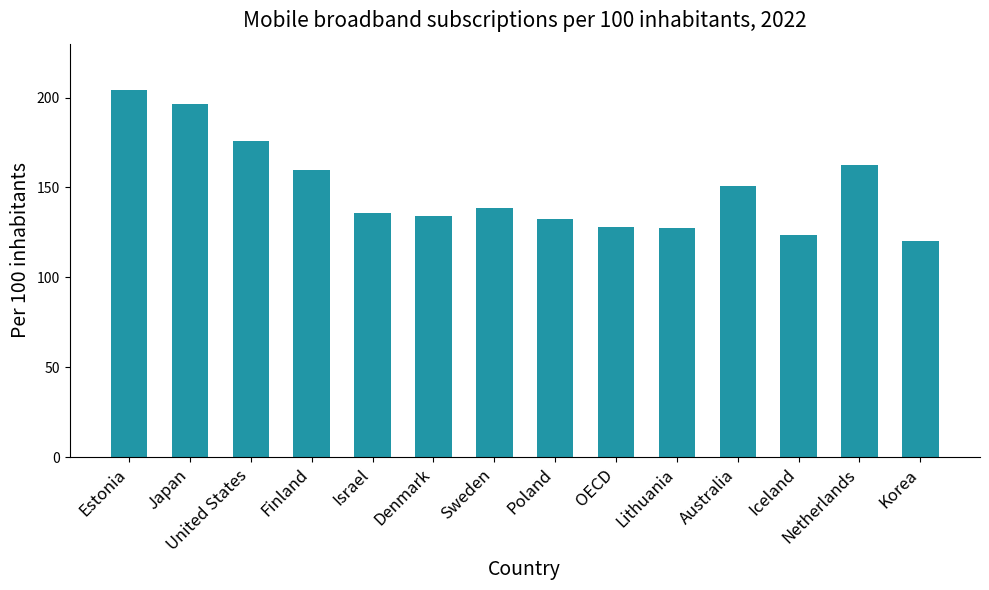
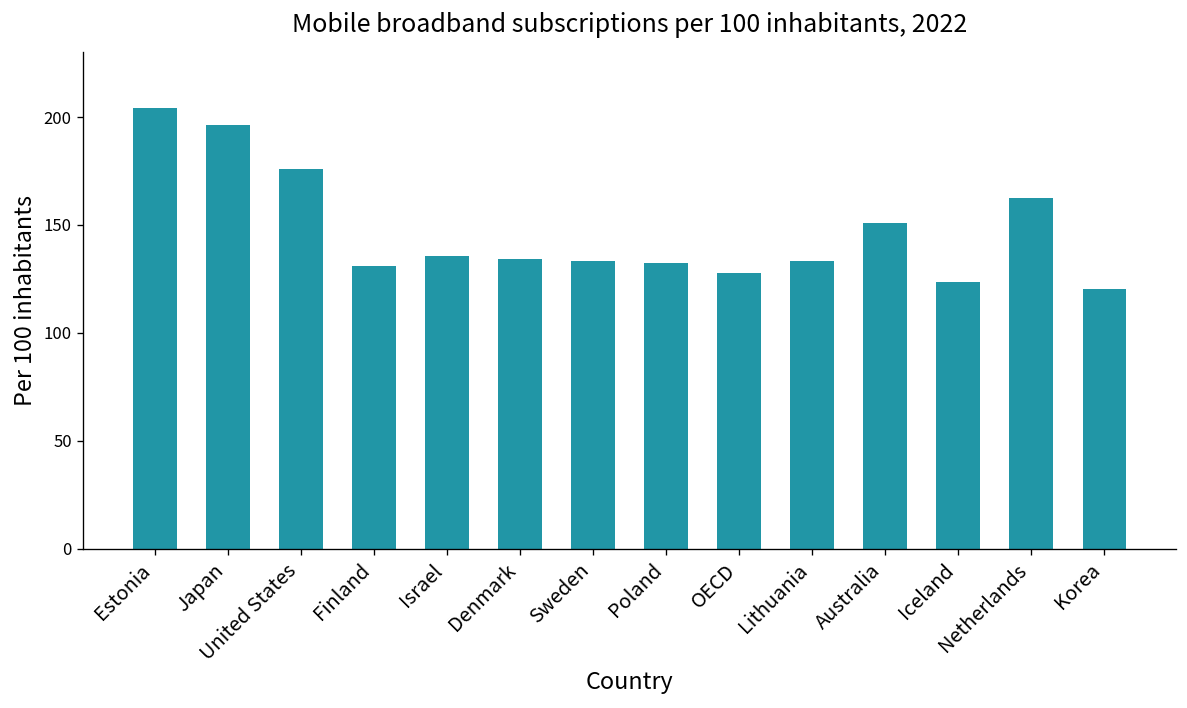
Finland: 160 -> 131
Sweden: 139 -> 133
Lithuania: 128 -> 134
